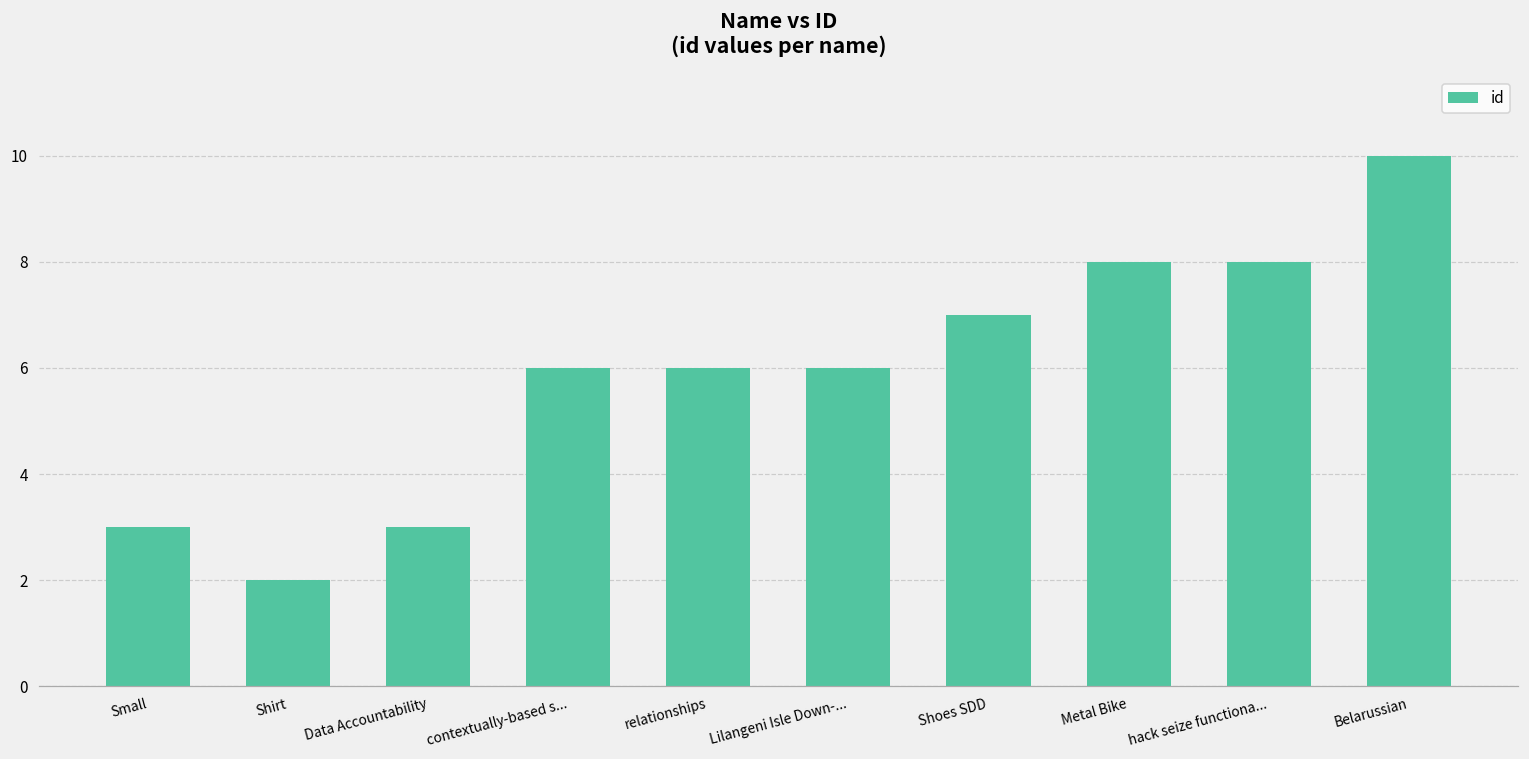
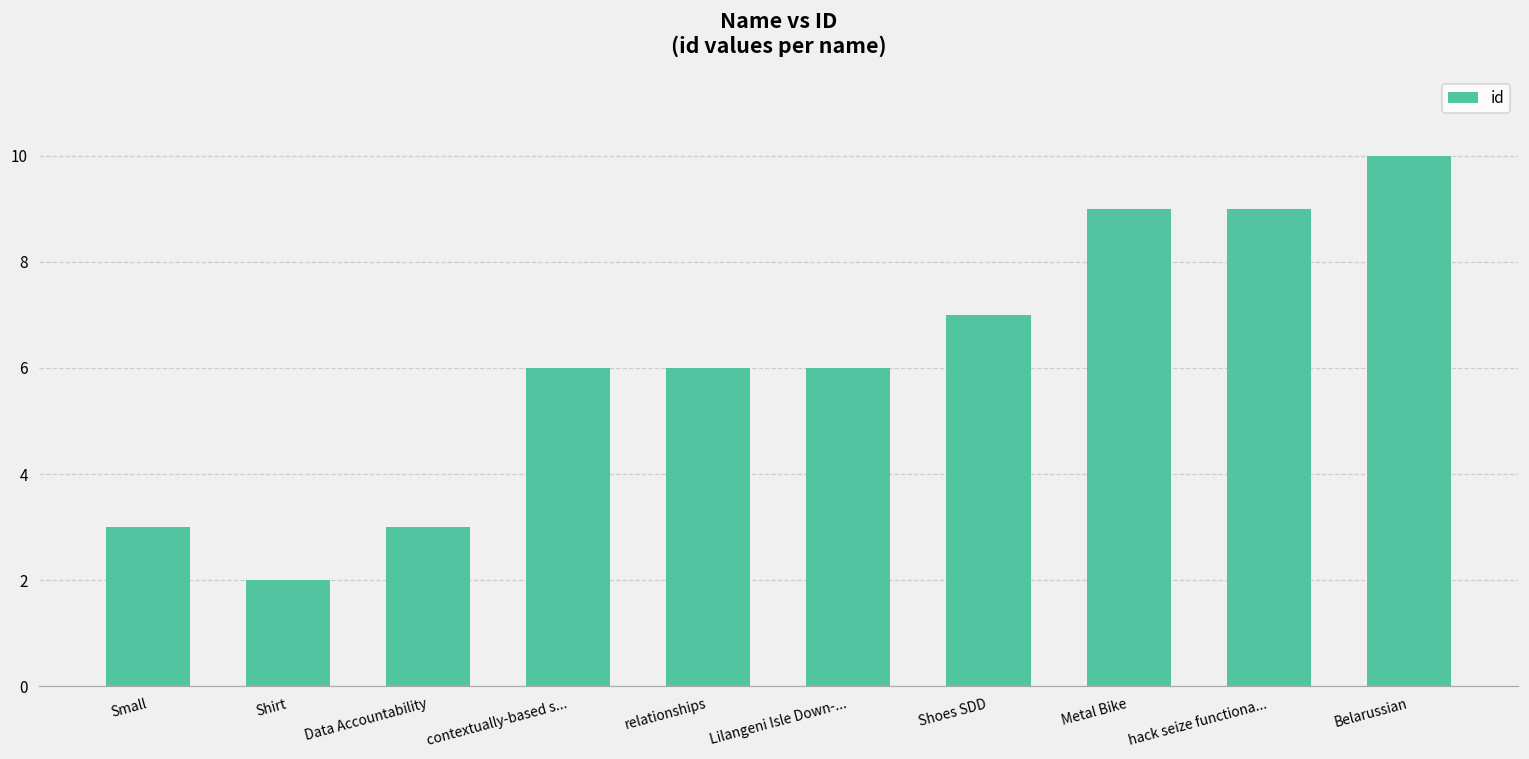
Metal Bike: 8 -> 9
hack seize functiona...: 8 -> 9
